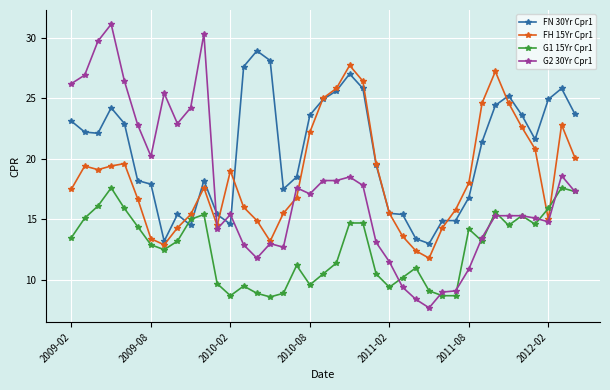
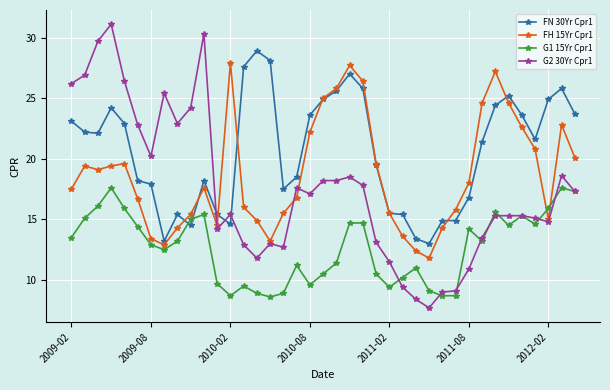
FH 15Yr Cpr1, 2010-02: 19.0 -> 27.9
